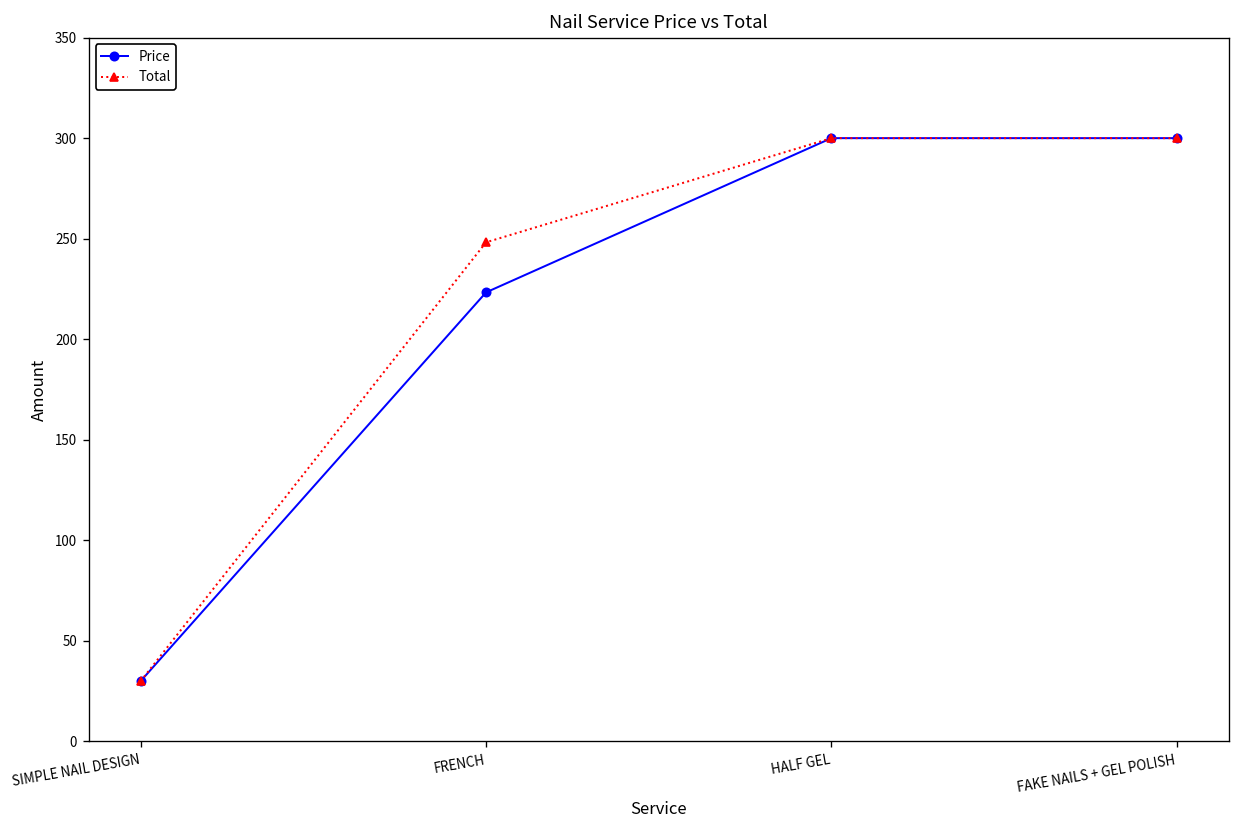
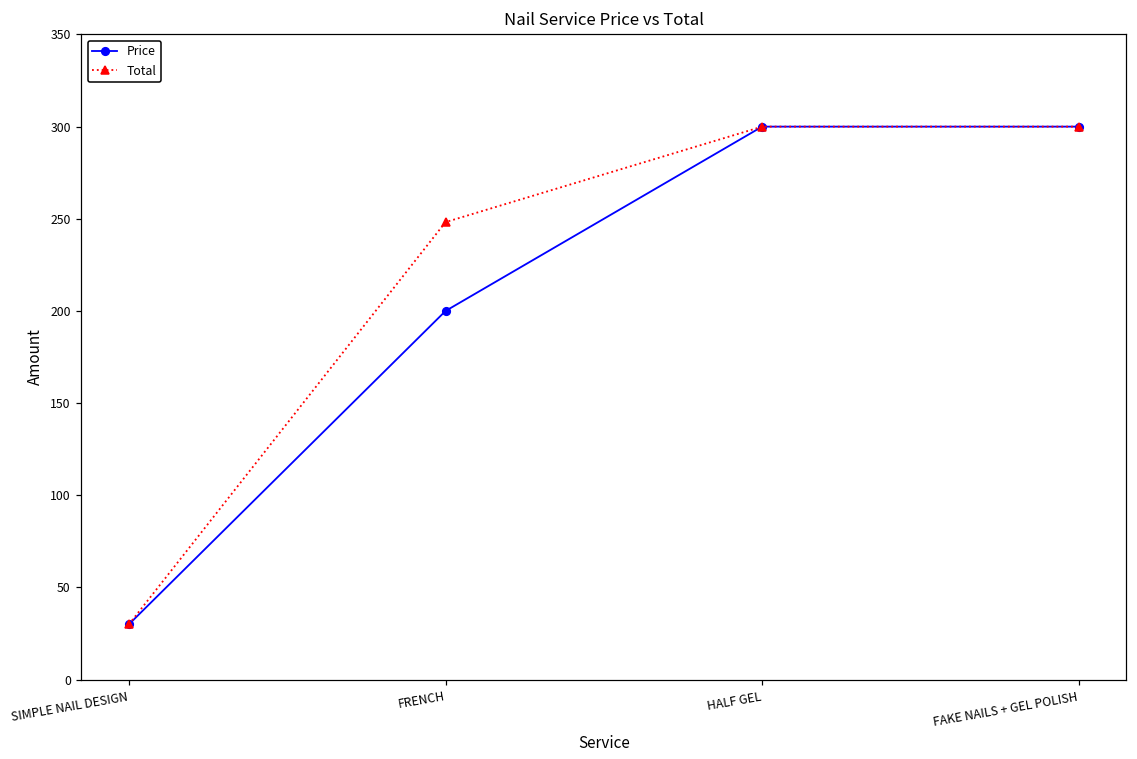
Price, FRENCH: 223 -> 200
